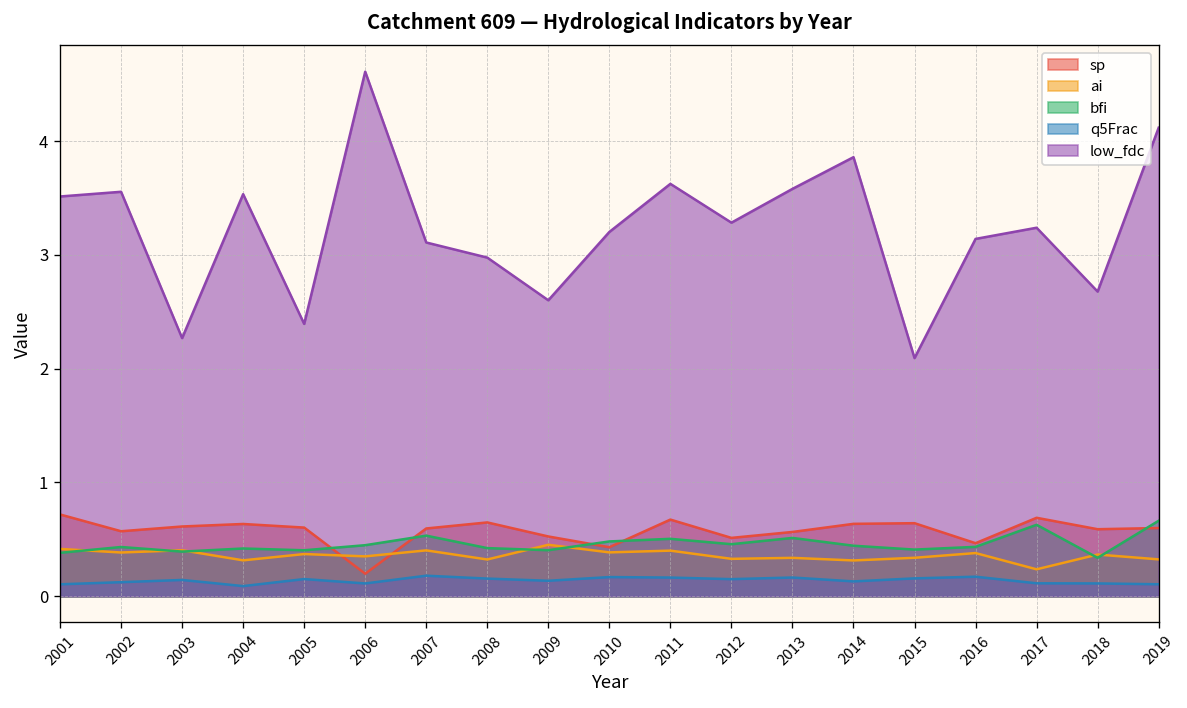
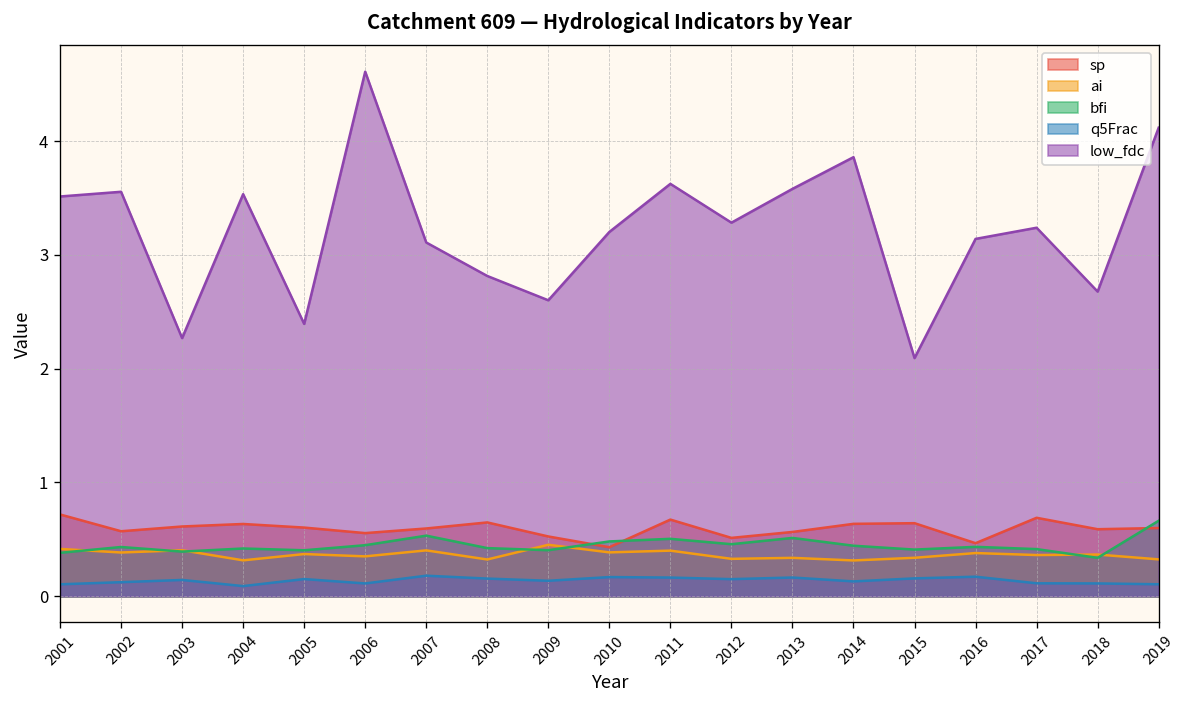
sp, 2006: 0.2 -> 0.6
low_fdc, 2008: 3.0 -> 2.8
ai, 2017: 0.2 -> 0.4
bfi, 2017: 0.6 -> 0.4
